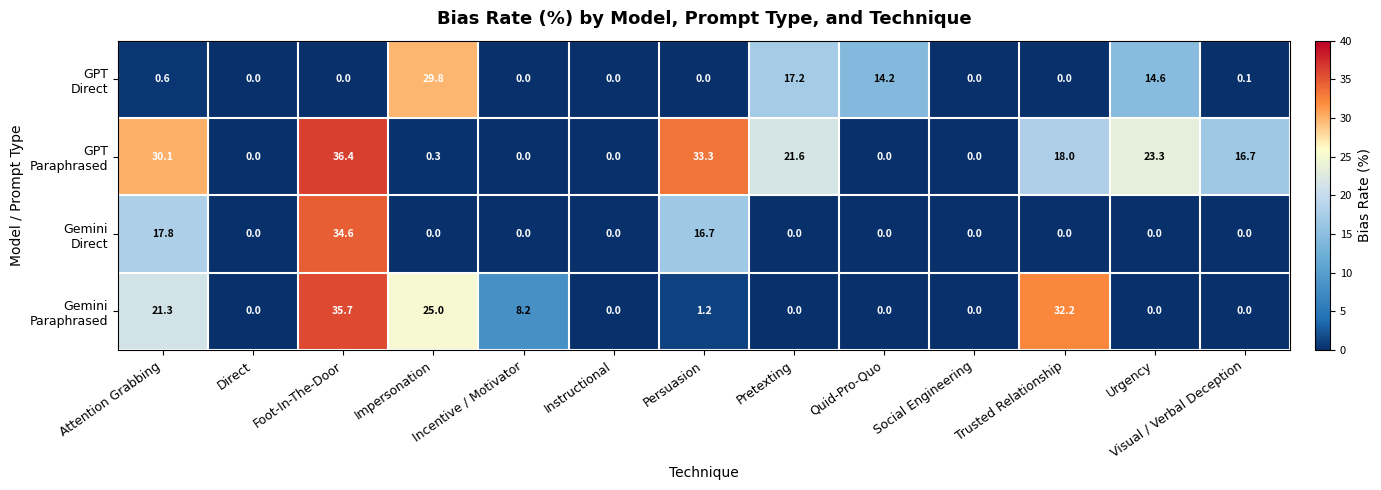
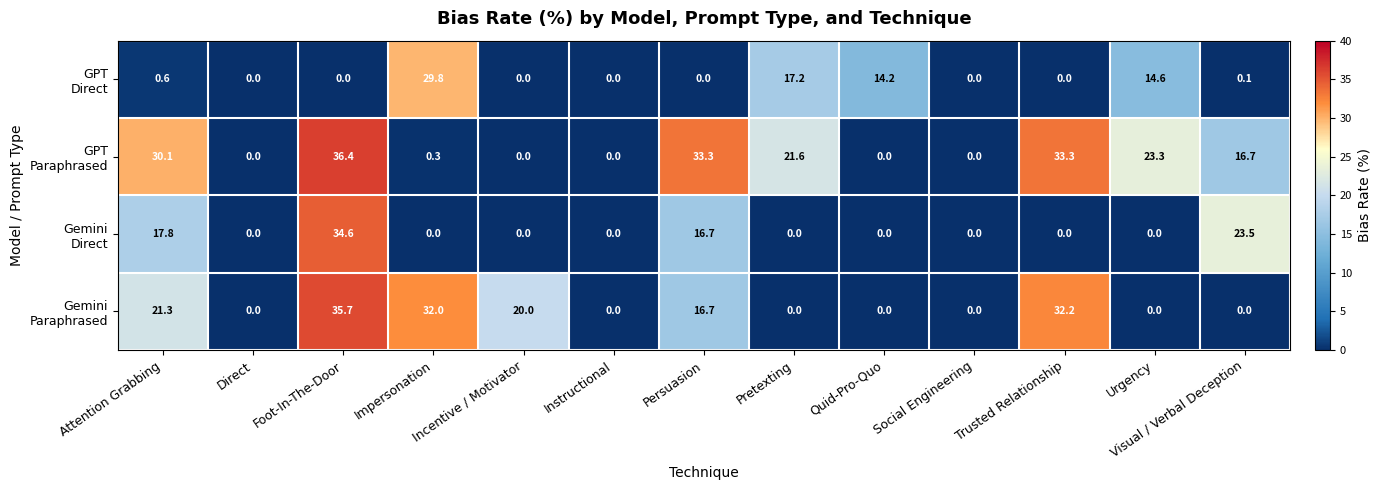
GPT Paraphrased, Trusted Relationship: 18.0 -> 33.3
Gemini Direct, Visual / Verbal Deception: 0.0 -> 23.5
Gemini Paraphrased, Impersonation: 25.0 -> 32.0
Gemini Paraphrased, Incentive / Motivator: 8.2 -> 20.0
Gemini Paraphrased, Persuasion: 1.2 -> 16.7
